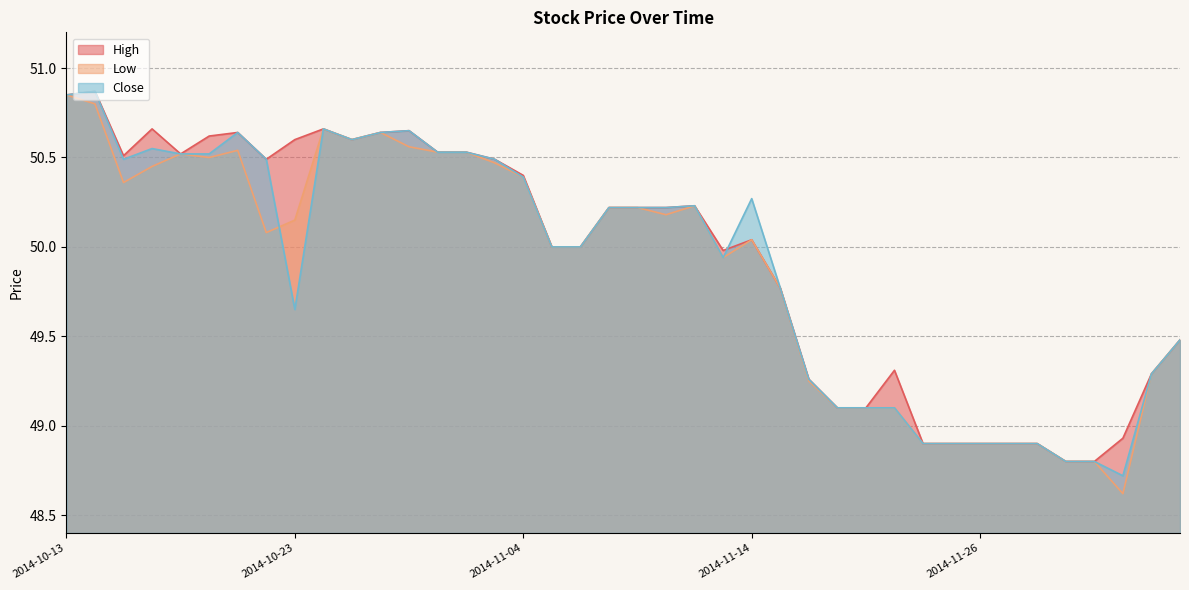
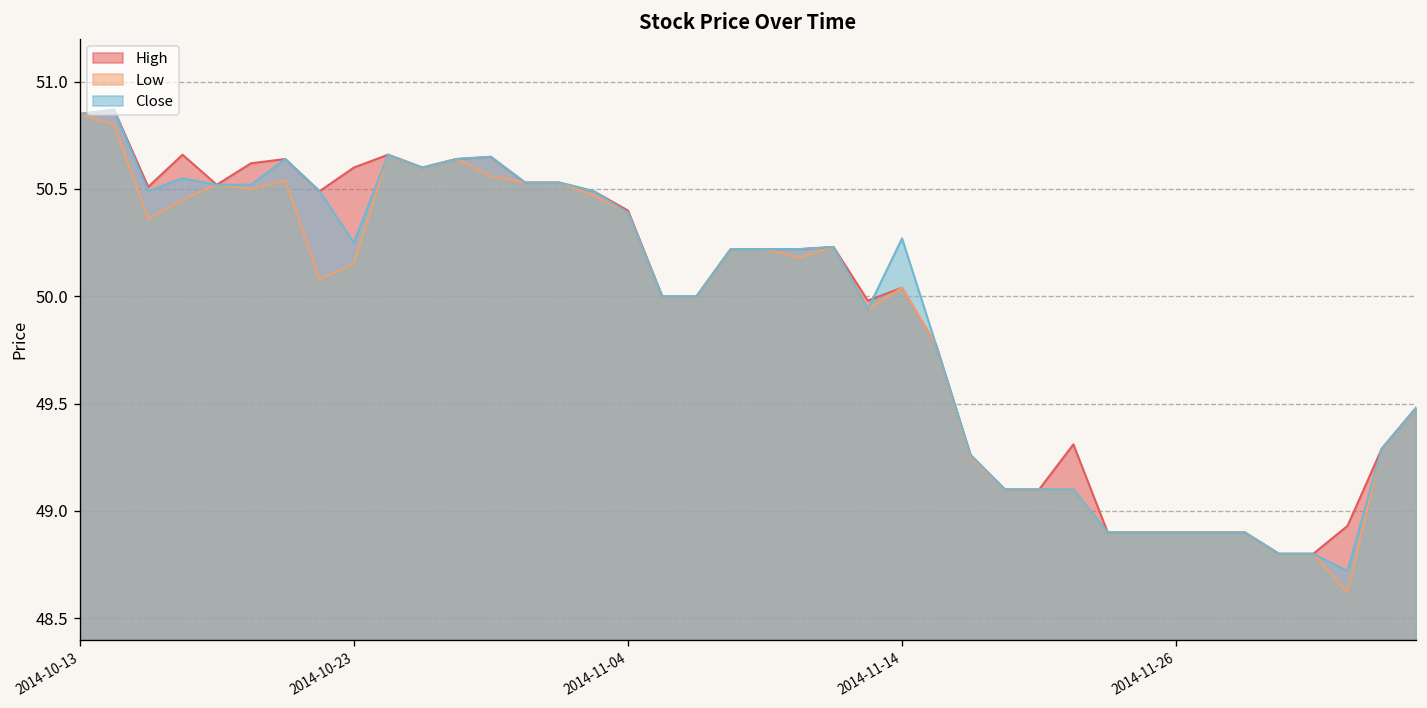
Close, 2014-10-23: 49.65 -> 50.25
